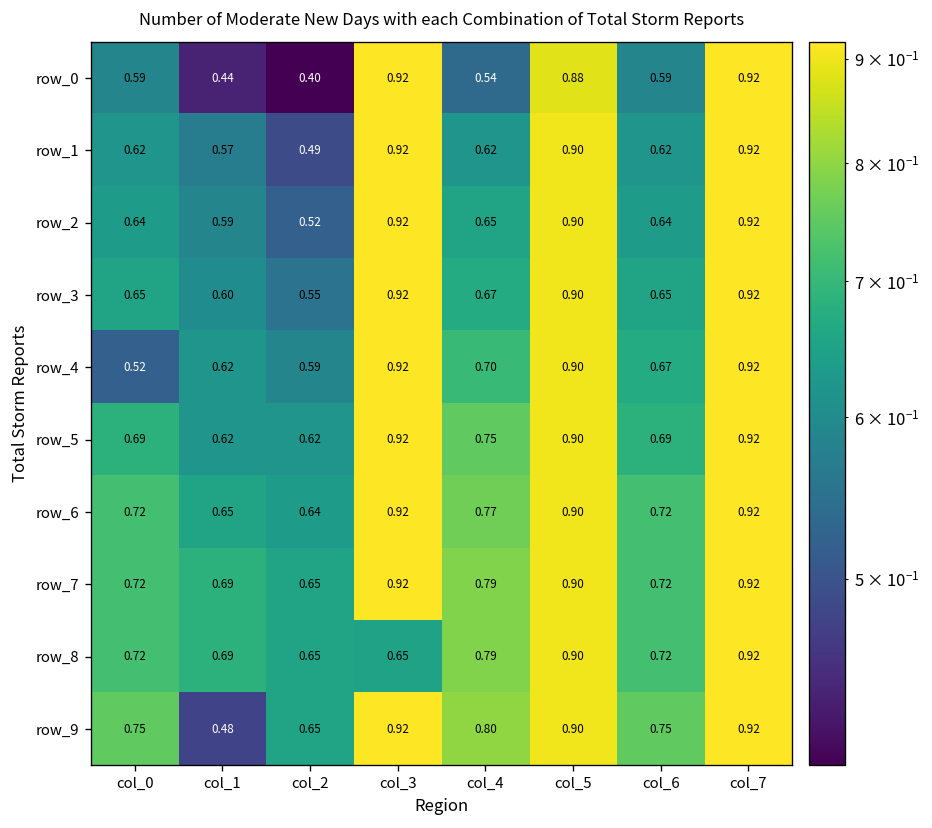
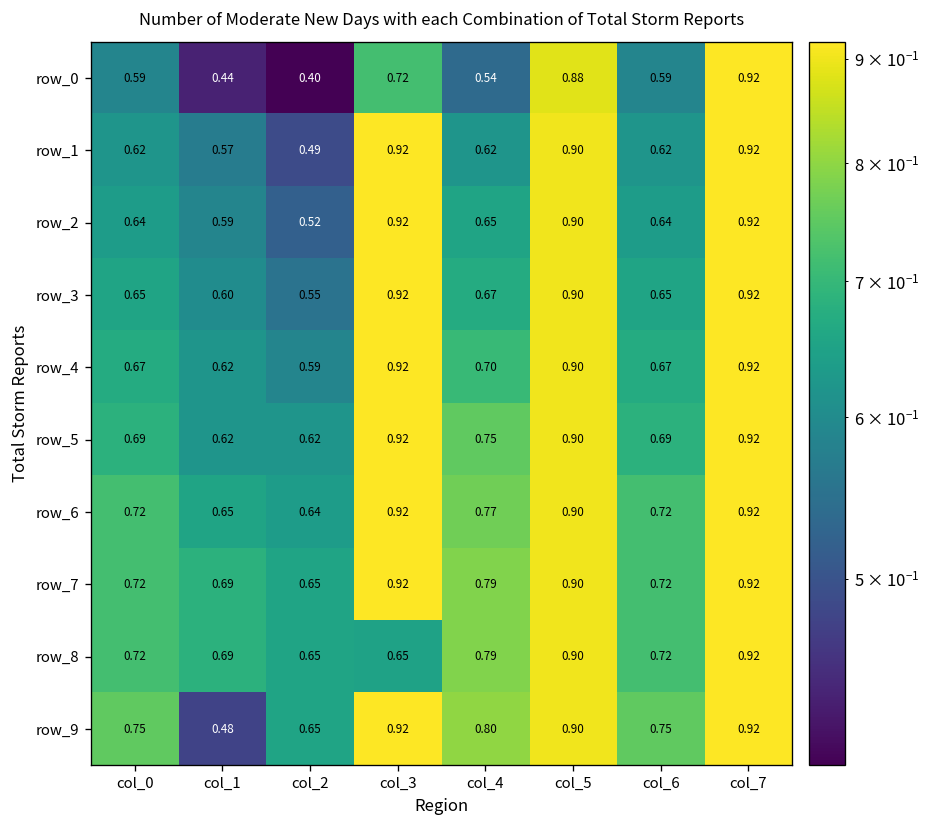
row_0, col_3: 0.92 -> 0.72
row_4, col_0: 0.52 -> 0.67
